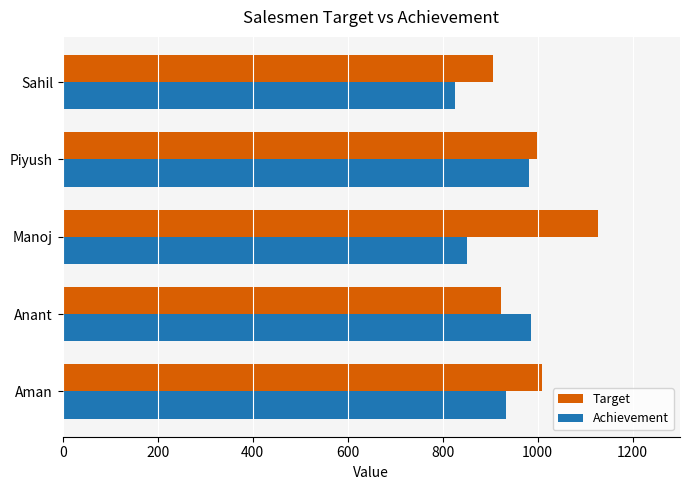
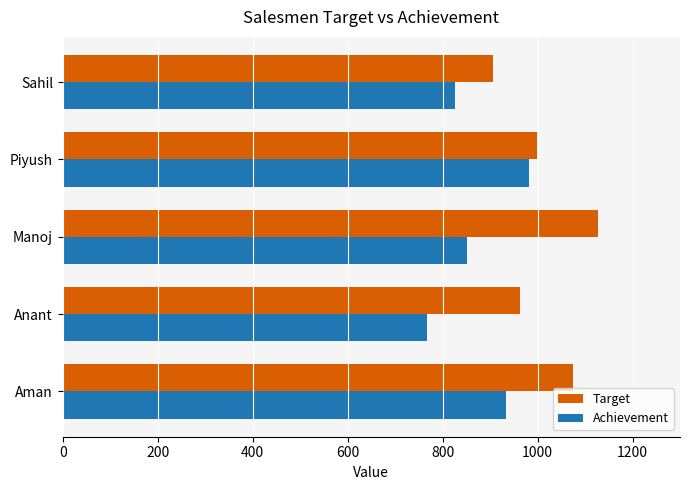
Target, Anant: 920 -> 960
Achievement, Anant: 990 -> 770
Target, Aman: 1010 -> 1080
